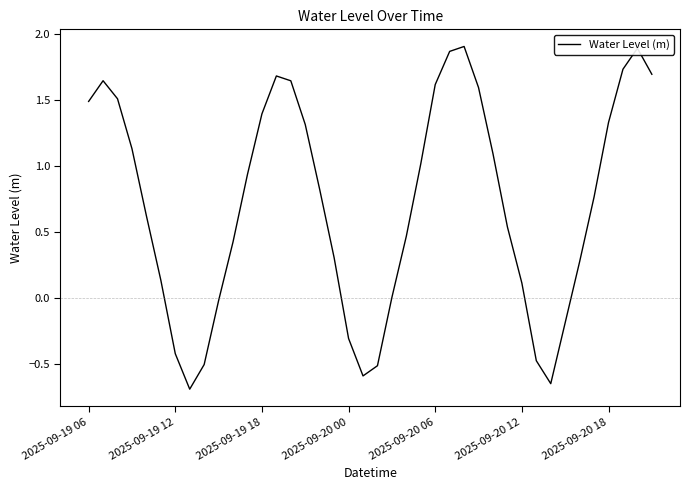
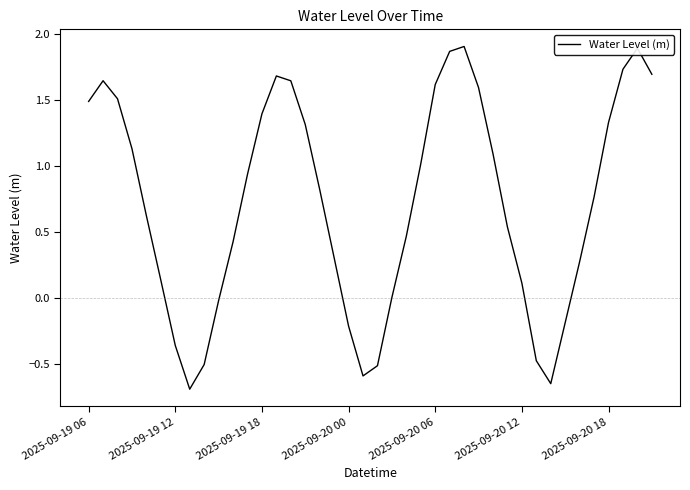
2025-09-19 12: -0.42 -> -0.36
2025-09-20 00: -0.31 -> -0.21
